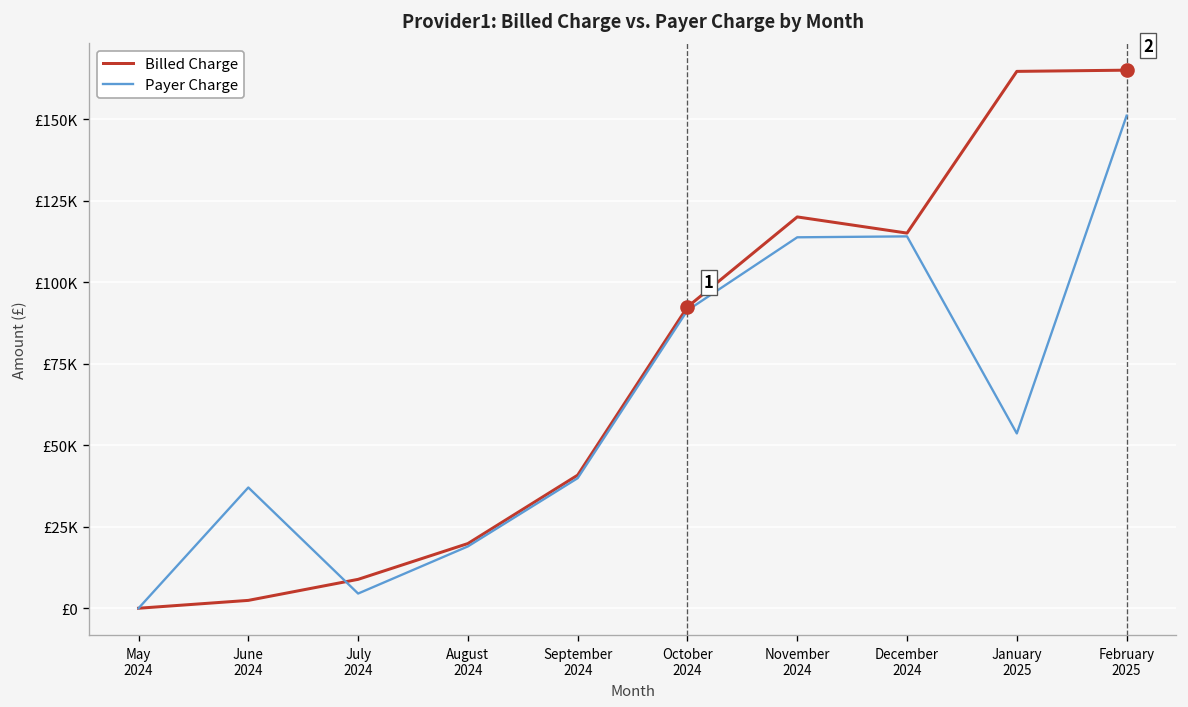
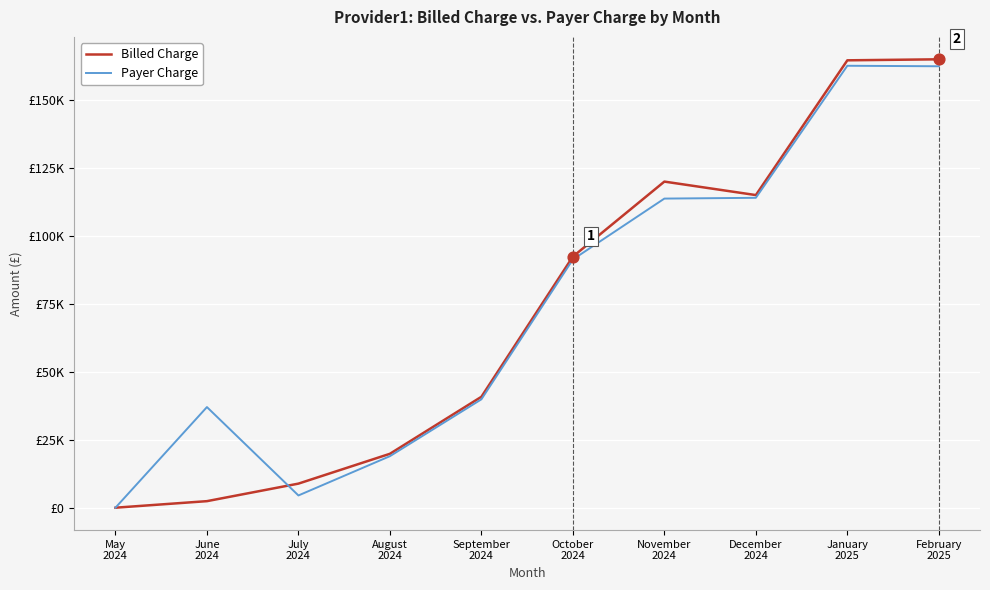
Payer Charge, January 2025: £54000 -> £163000
Payer Charge, February 2025: £151000 -> £163000
